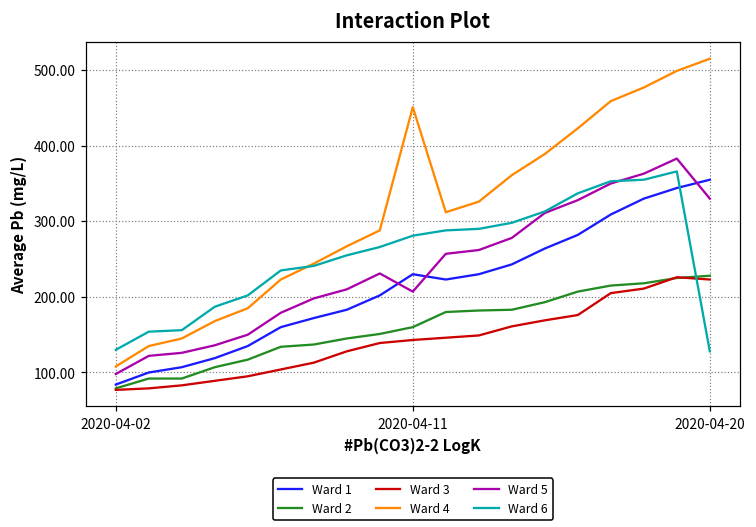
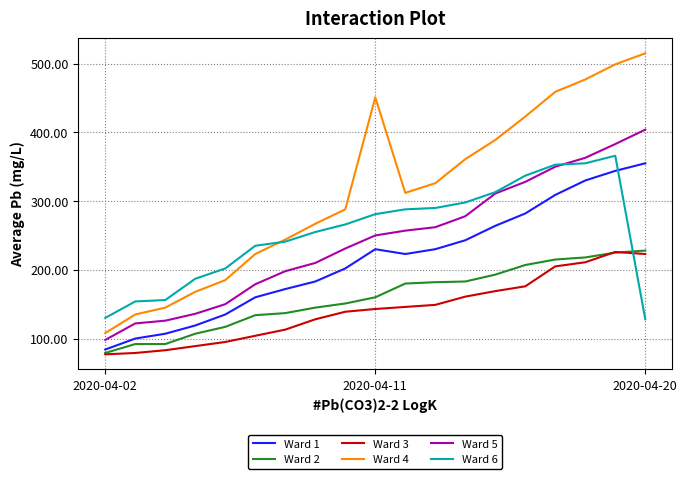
Ward 5, 2020-04-11: 210 -> 250
Ward 5, 2020-04-20: 330 -> 400
